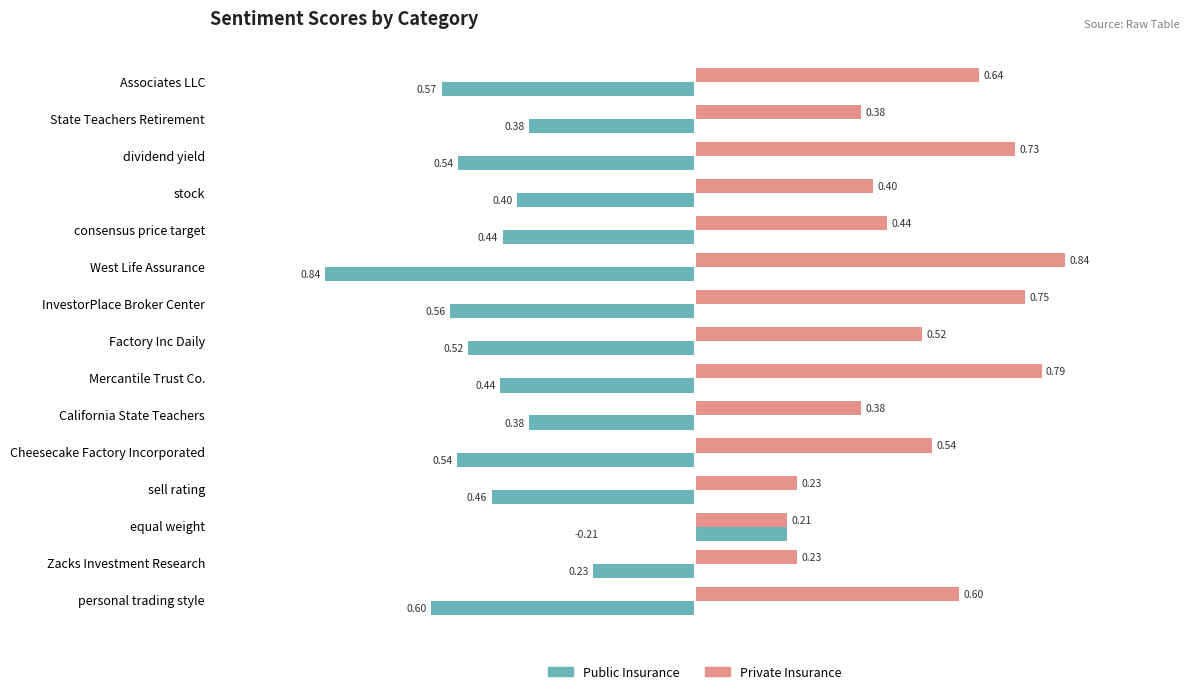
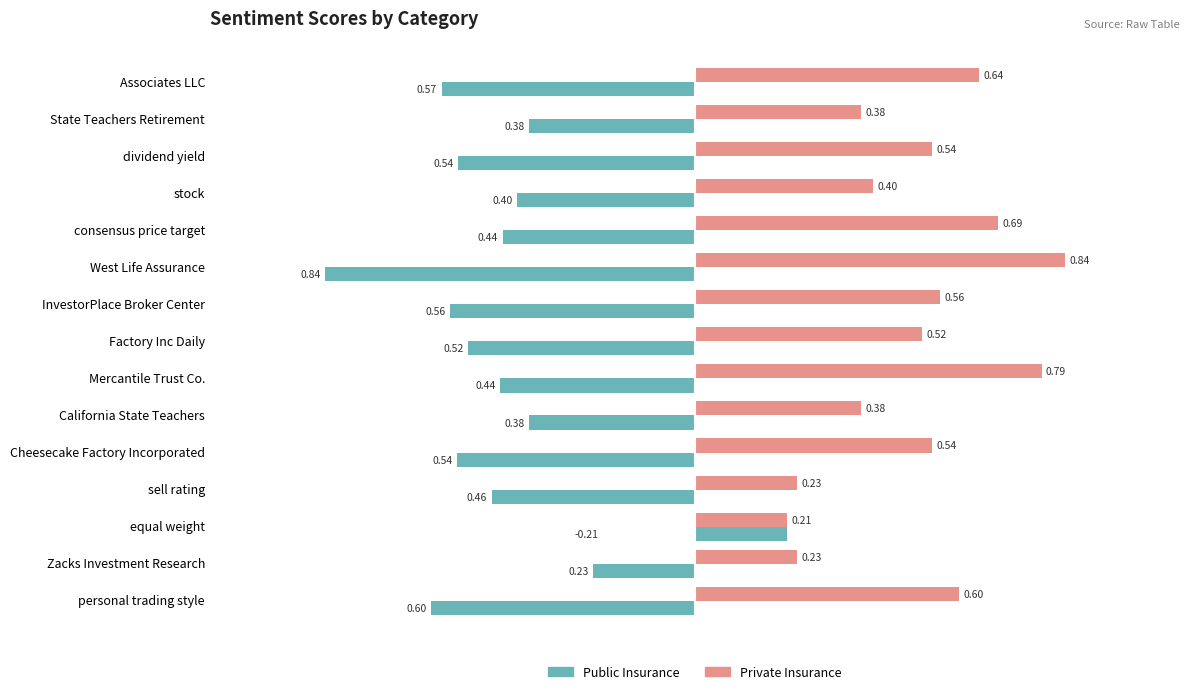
Private Insurance, dividend yield: 0.73 -> 0.54
Private Insurance, consensus price target: 0.44 -> 0.69
Private Insurance, InvestorPlace Broker Center: 0.75 -> 0.56
